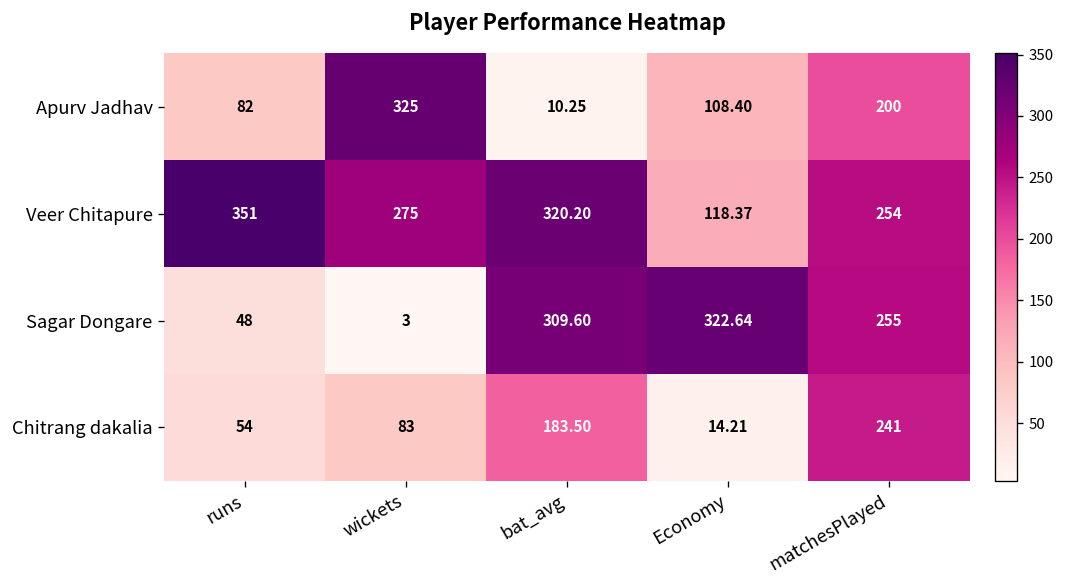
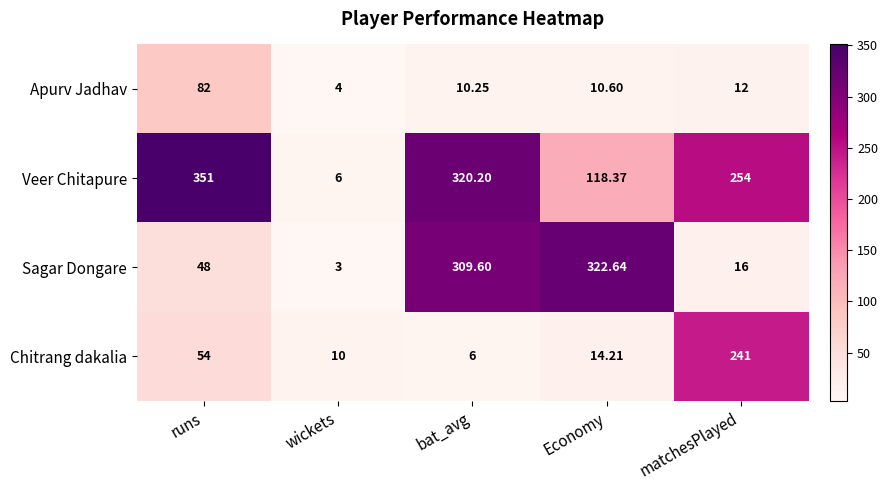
Apurv Jadhav, wickets: 325 -> 4
Apurv Jadhav, Economy: 108.40 -> 10.60
Apurv Jadhav, matchesPlayed: 200 -> 12
Veer Chitapure, wickets: 275 -> 6
Sagar Dongare, matchesPlayed: 255 -> 16
Chitrang dakalia, wickets: 83 -> 10
Chitrang dakalia, bat_avg: 183.50 -> 6
